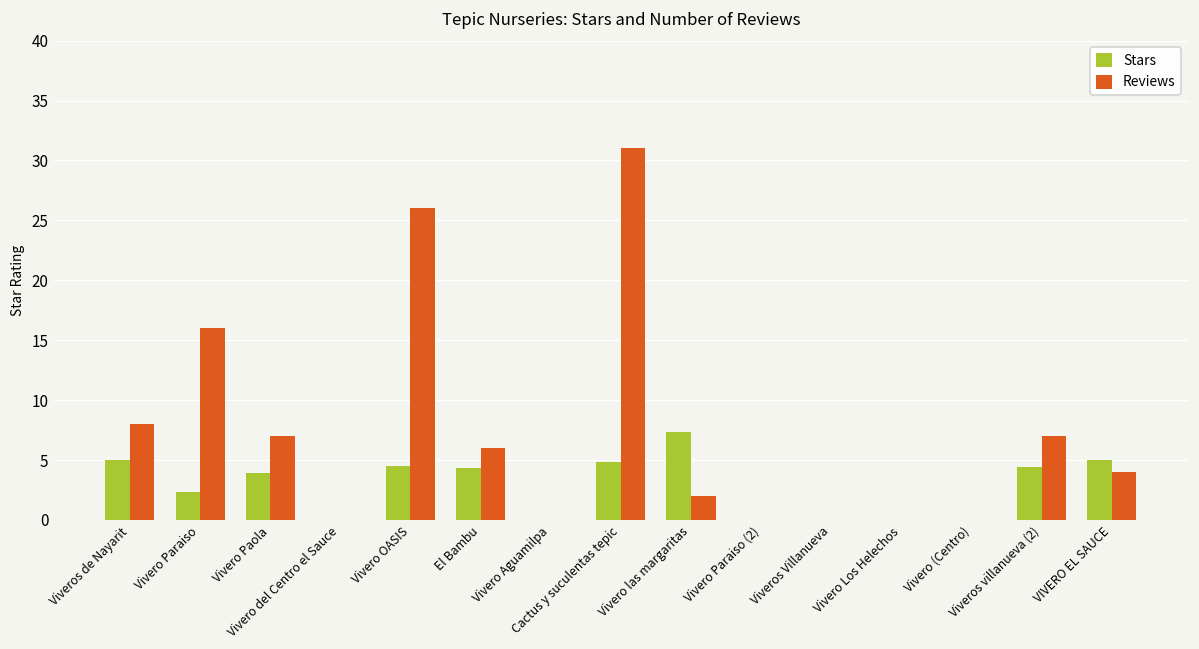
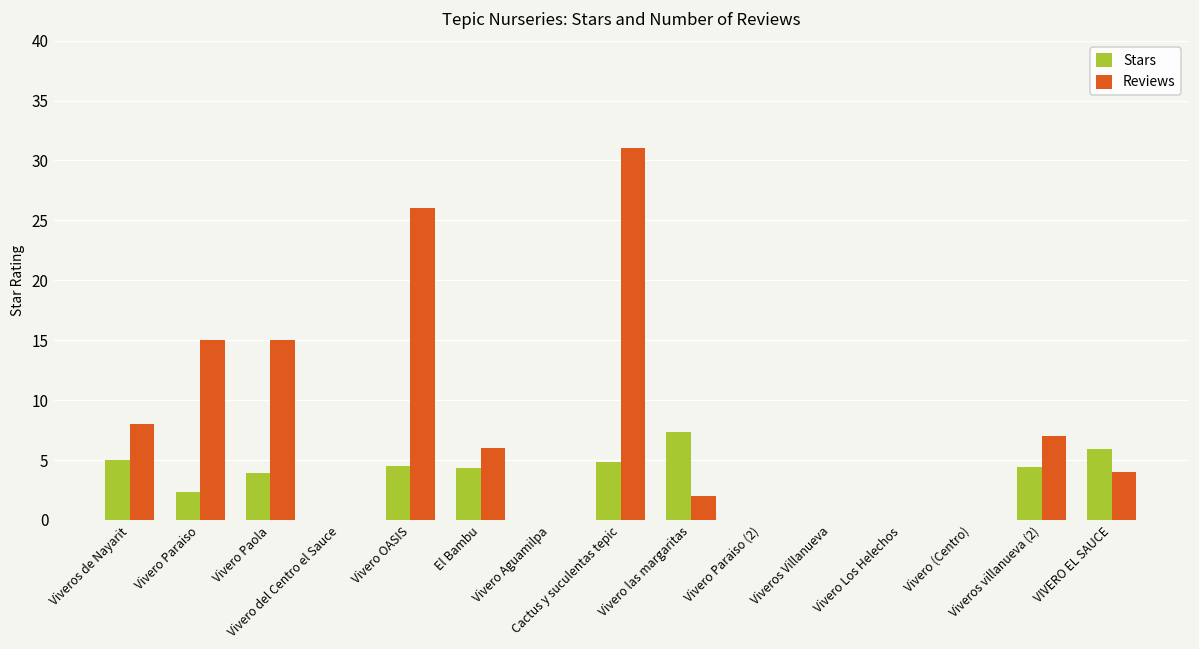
Reviews, Vivero Paraiso: 16 -> 15
Reviews, Vivero Paola: 7 -> 15
Stars, VIVERO EL SAUCE: 5.0 -> 5.9
